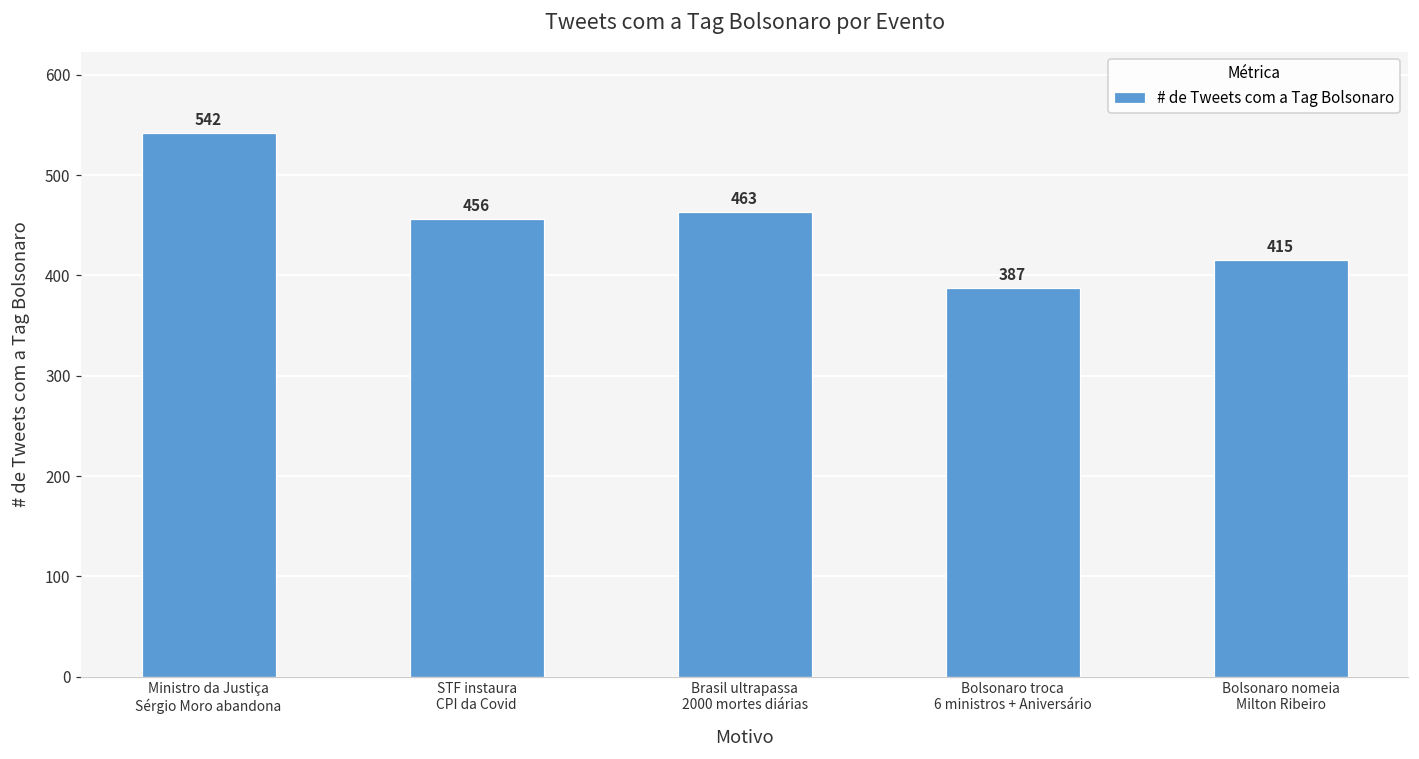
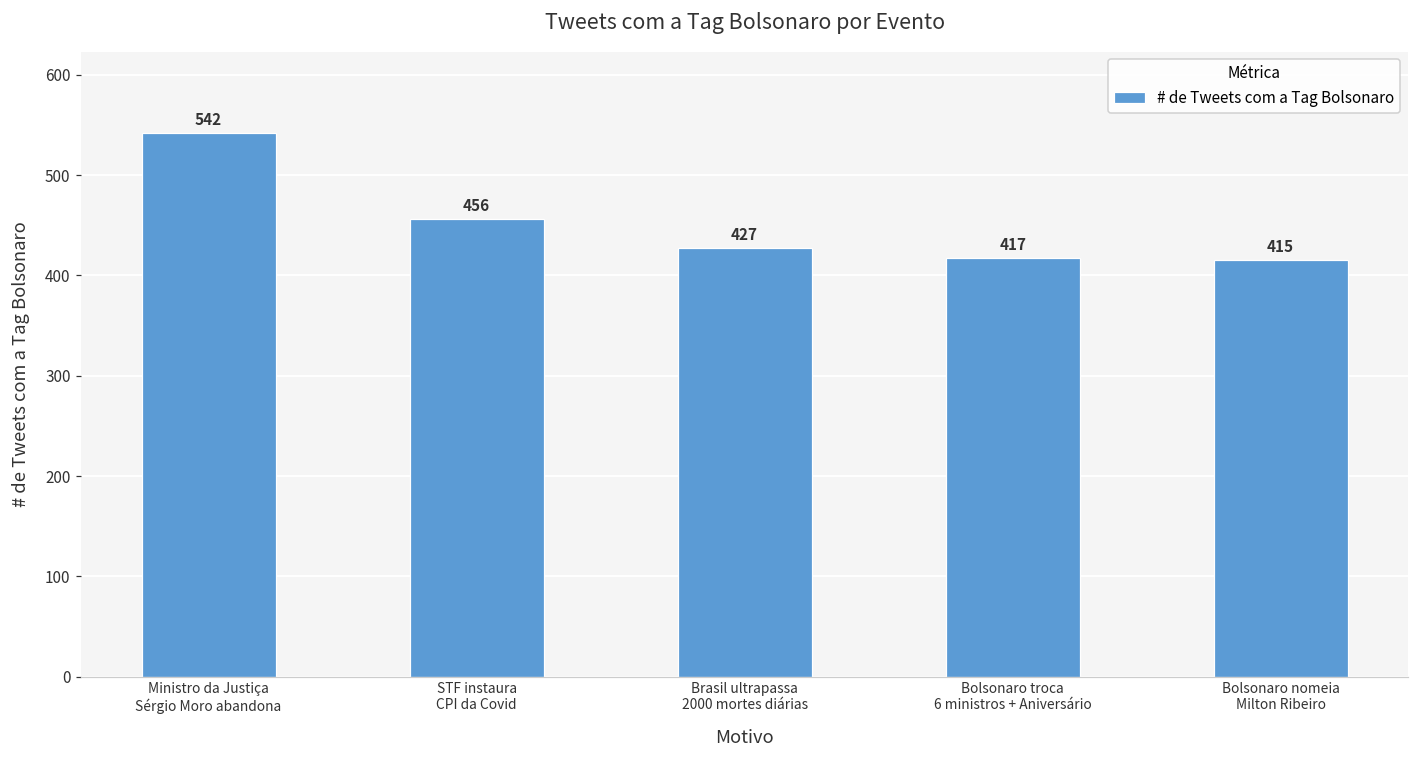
Brasil ultrapassa 2000 mortes diárias: 463 -> 427
Bolsonaro troca 6 ministros + Aniversário: 387 -> 417
